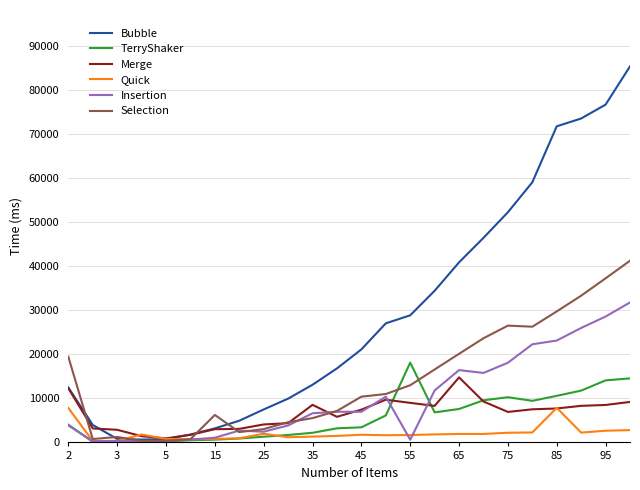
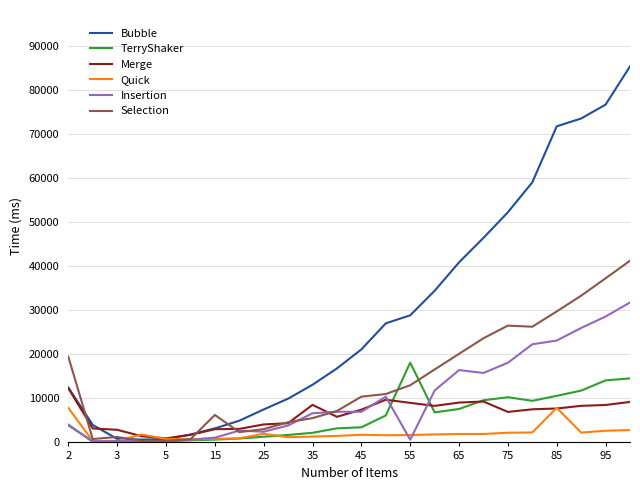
Merge, 65: 15000 -> 9000
